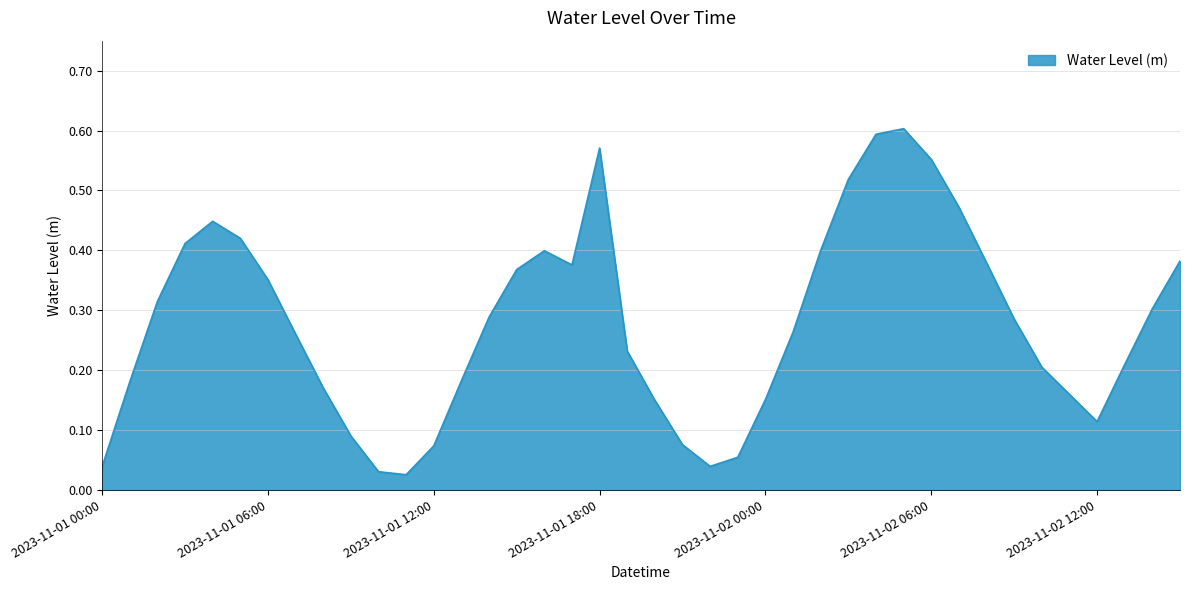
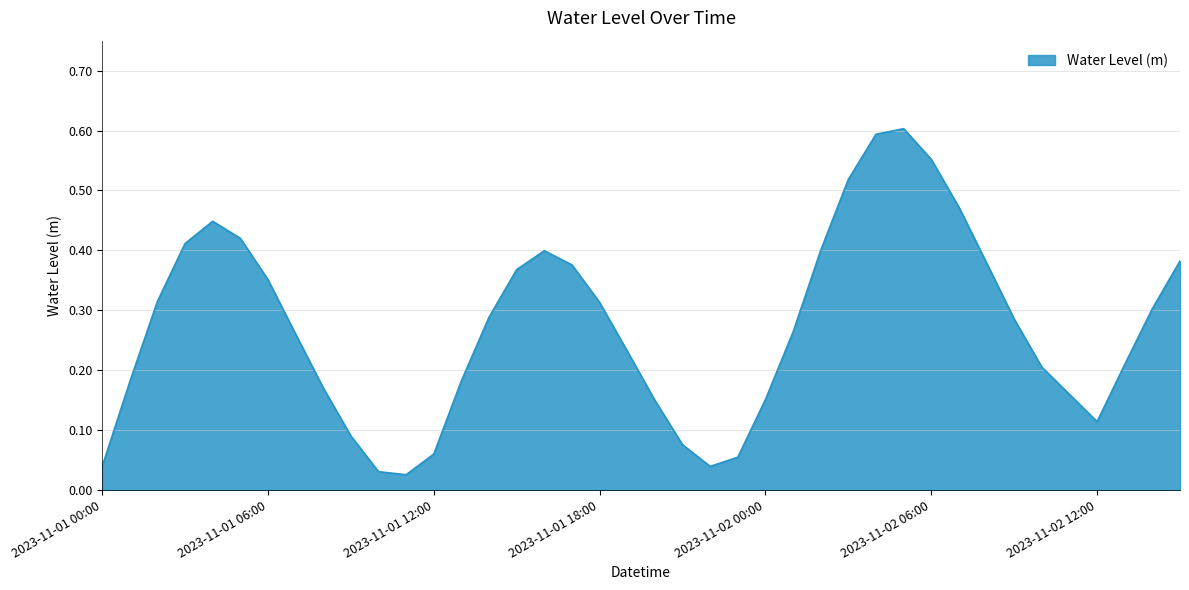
2023-11-01 12:00: 0.07 -> 0.06
2023-11-01 18:00: 0.57 -> 0.31
